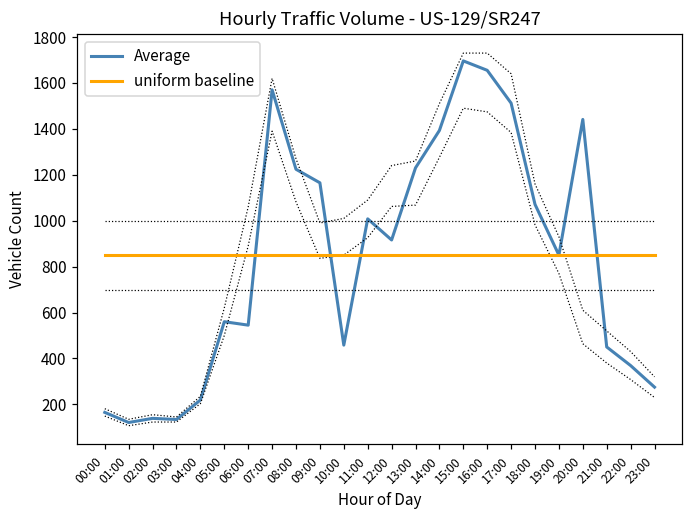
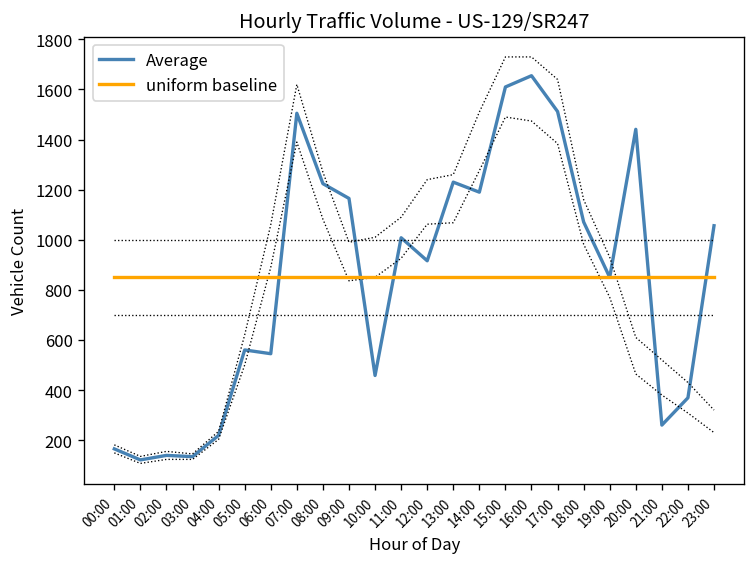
Average, 07:00: 1570 -> 1510
Average, 14:00: 1390 -> 1190
Average, 15:00: 1700 -> 1610
Average, 21:00: 450 -> 260
Average, 23:00: 280 -> 1060
